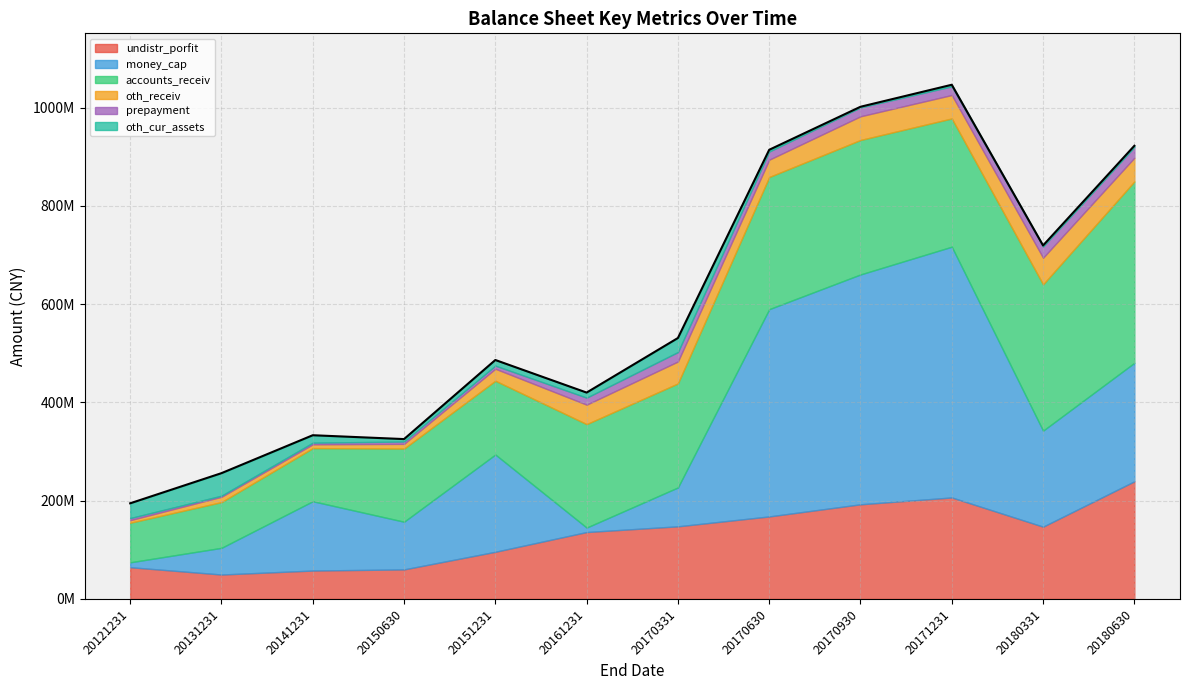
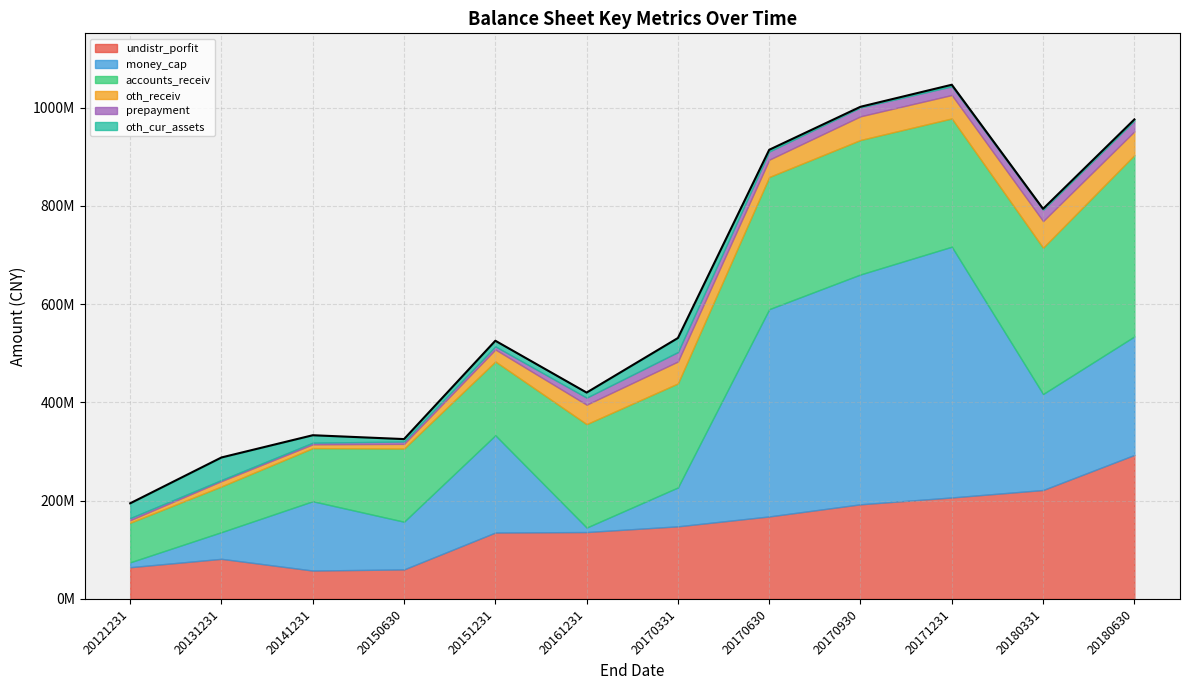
undistr_porfit, 20131231: 50000000 -> 80000000
undistr_porfit, 20151231: 100000000 -> 140000000
undistr_porfit, 20180331: 150000000 -> 220000000
undistr_porfit, 20180630: 240000000 -> 290000000
